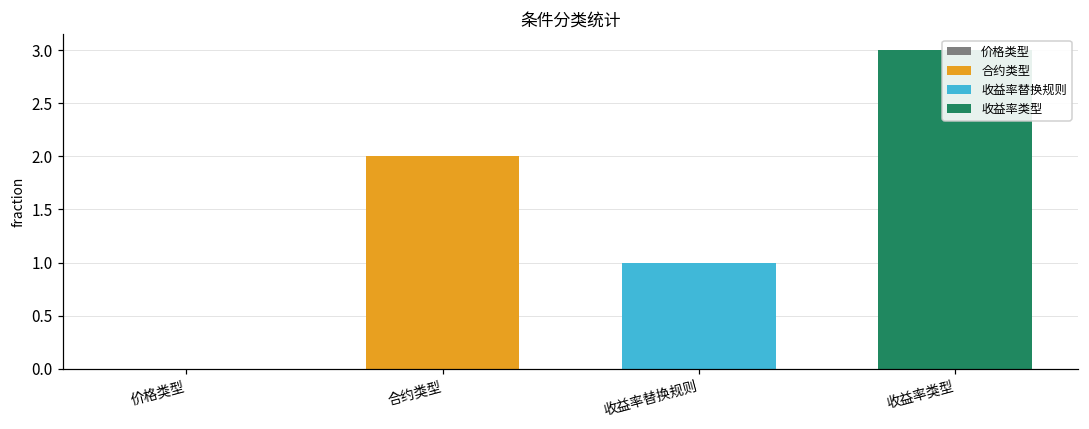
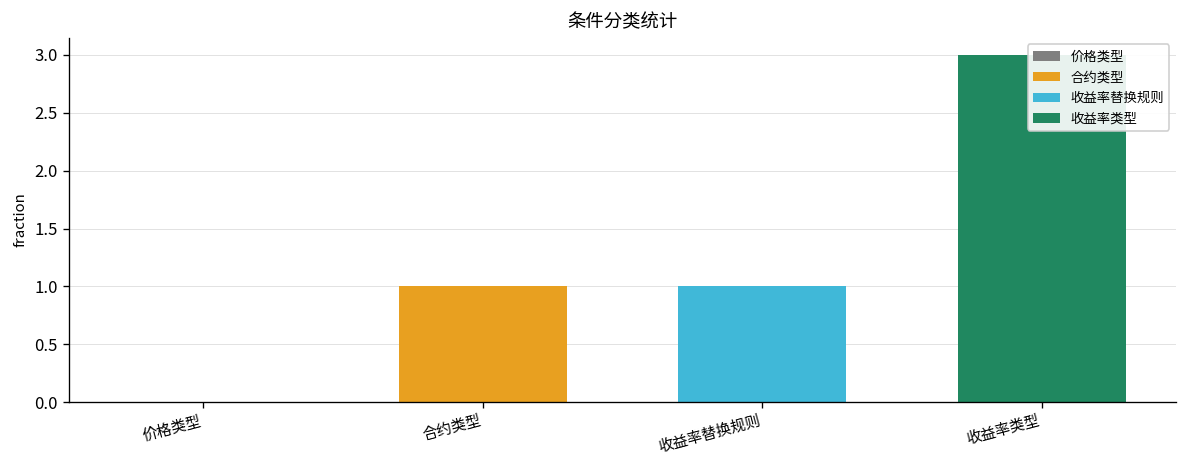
合约类型: 2 -> 1
